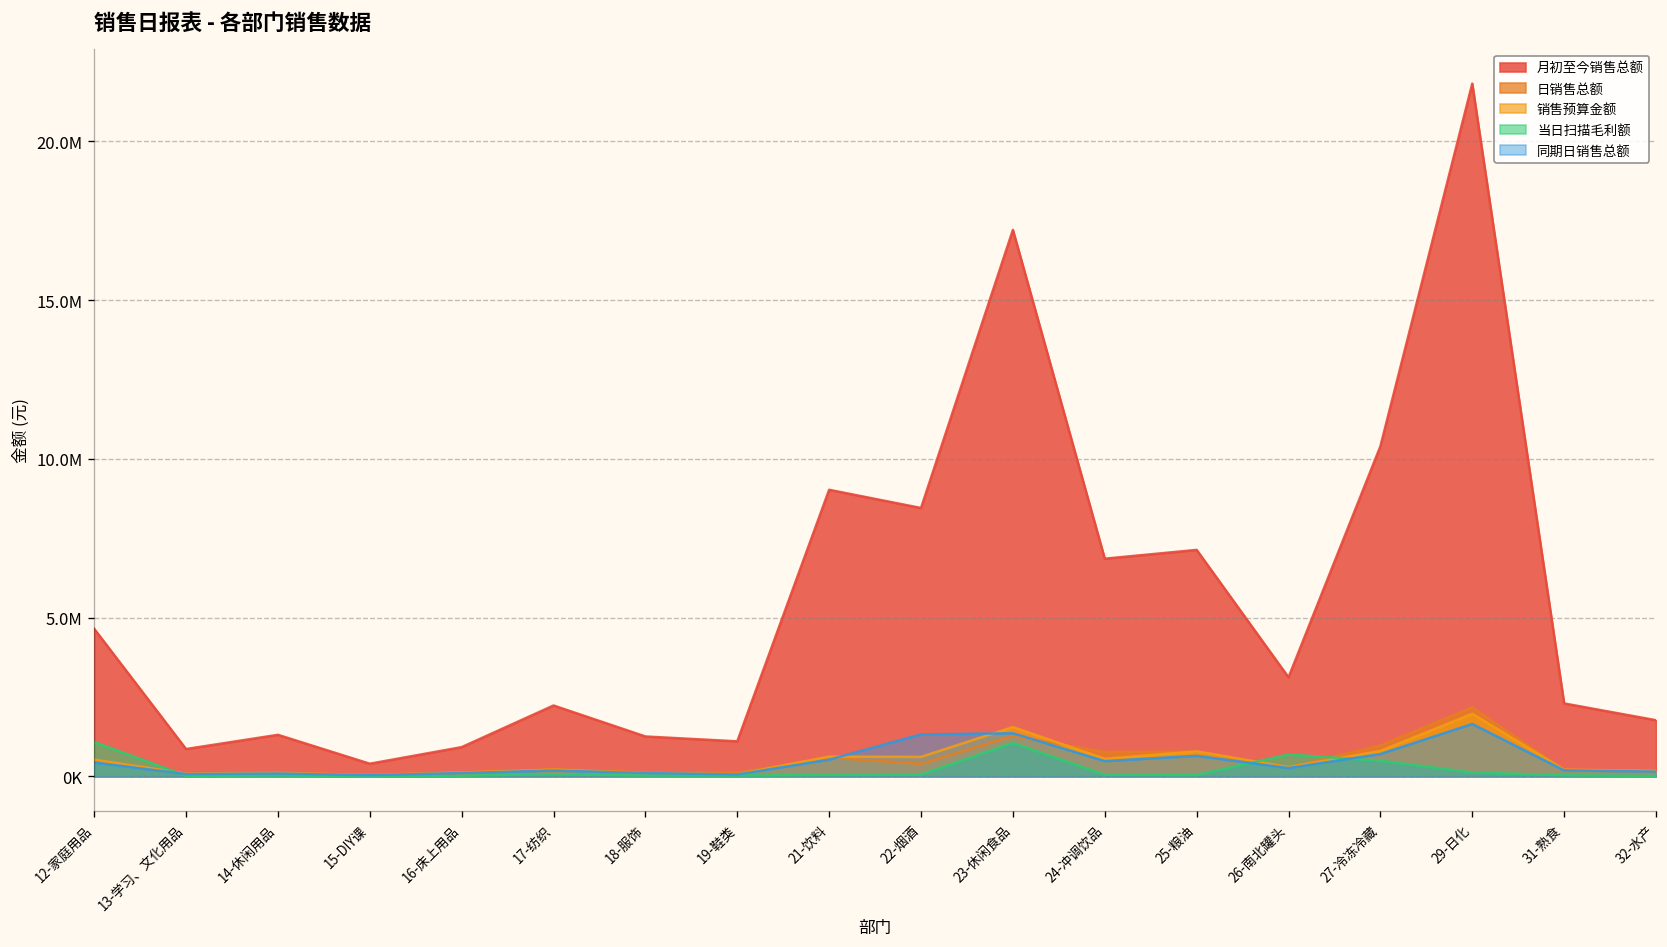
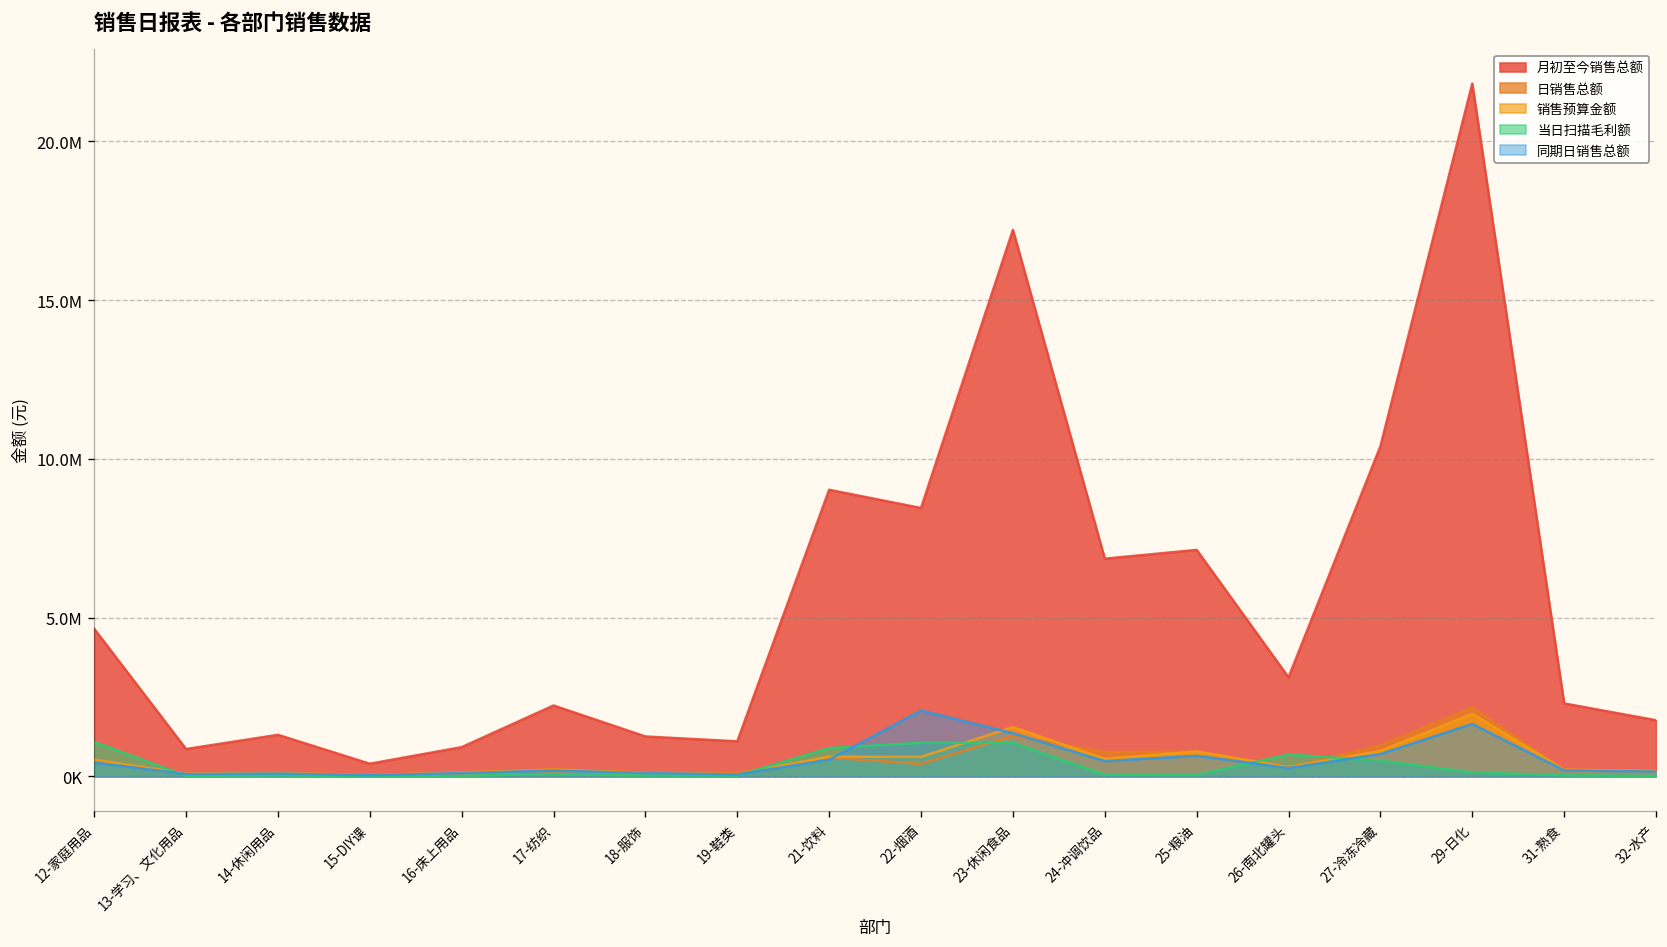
当日扫描毛利额, 21-饮料: 0 -> 900000
当日扫描毛利额, 22-烟酒: 100000 -> 1100000
同期日销售总额, 22-烟酒: 1300000 -> 2100000
